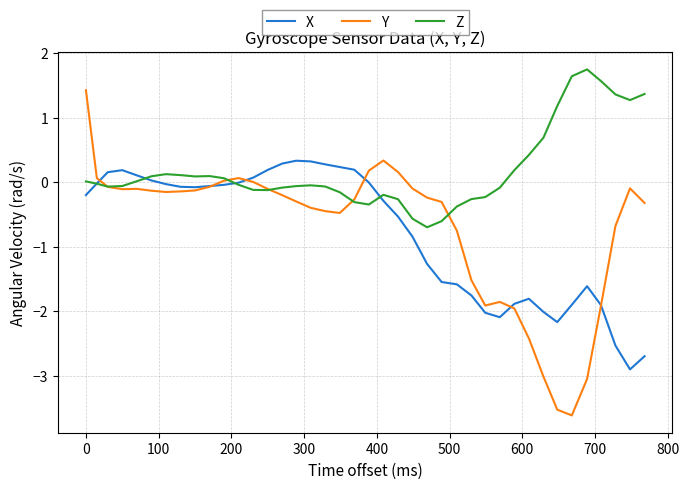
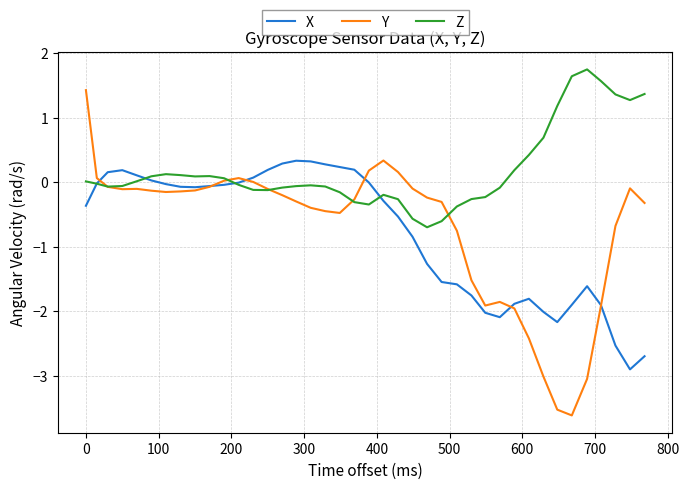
X, 0: -0.2 -> -0.4
